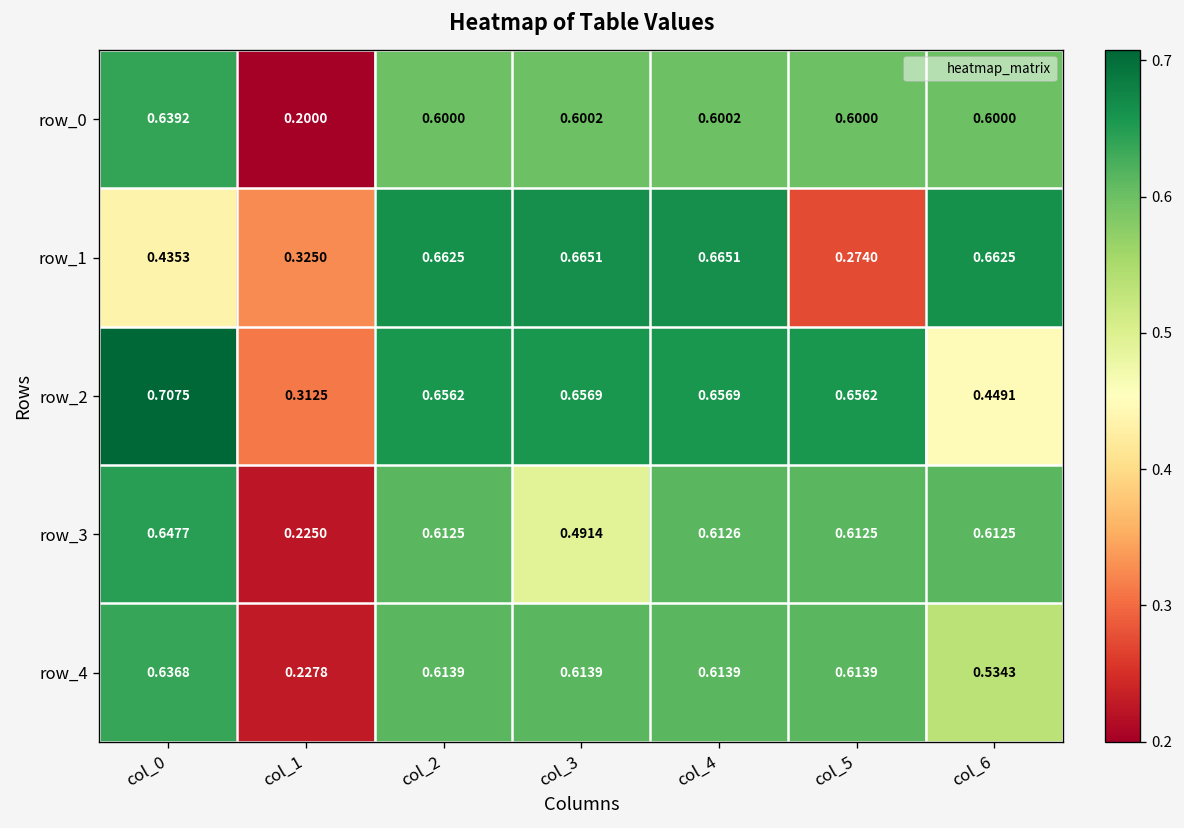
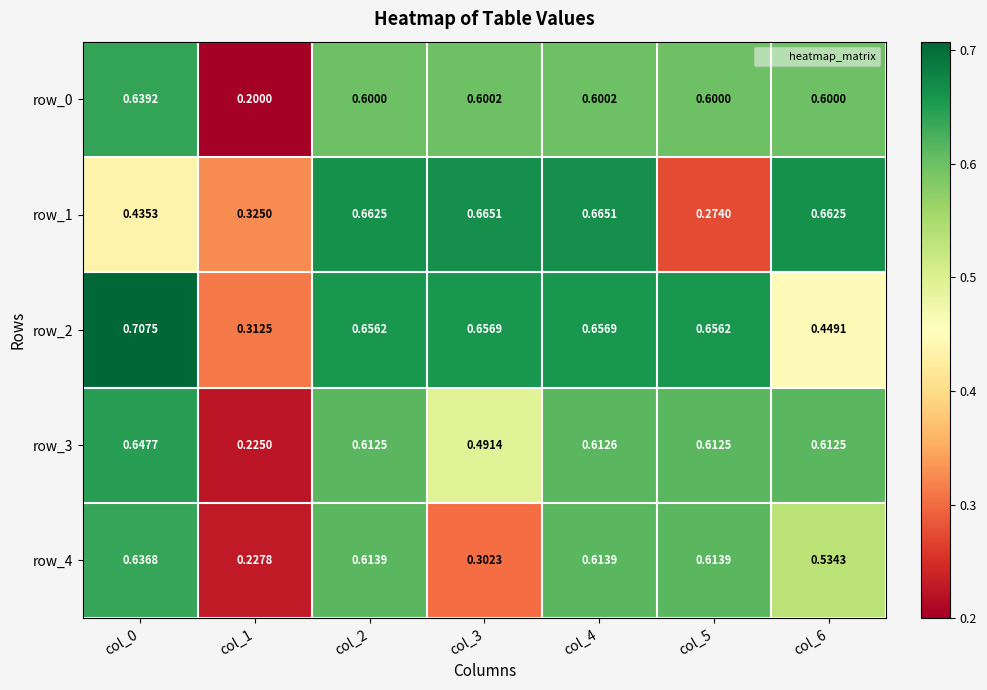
row_4, col_3: 0.6139 -> 0.3023
